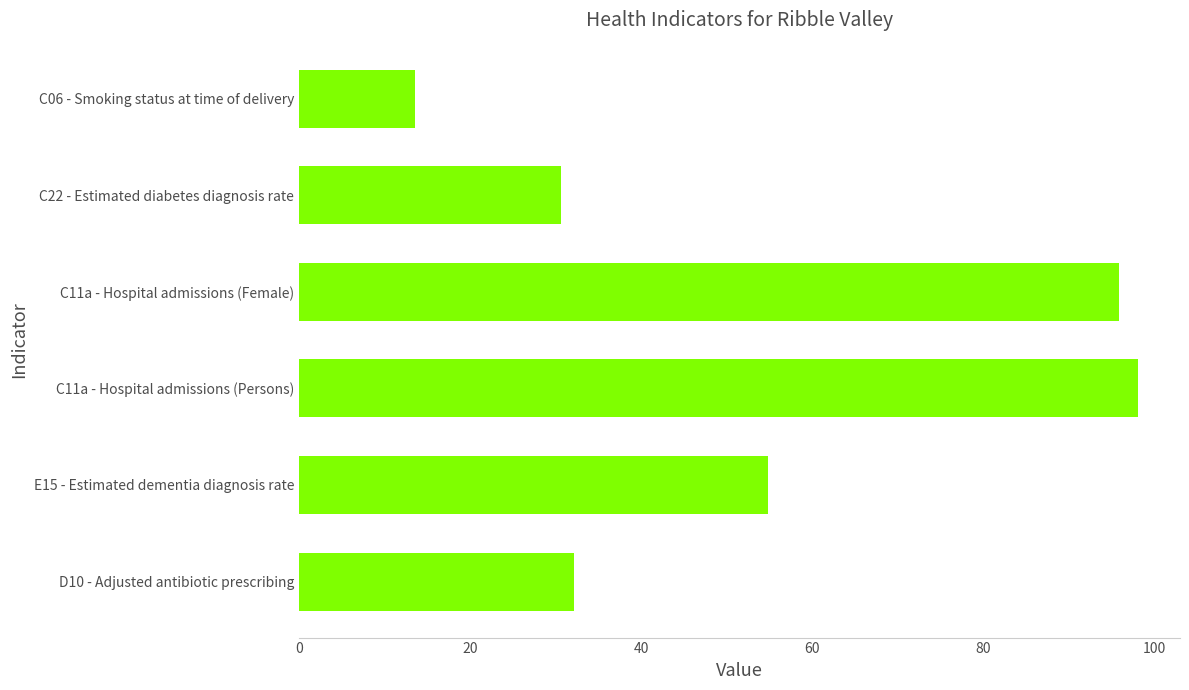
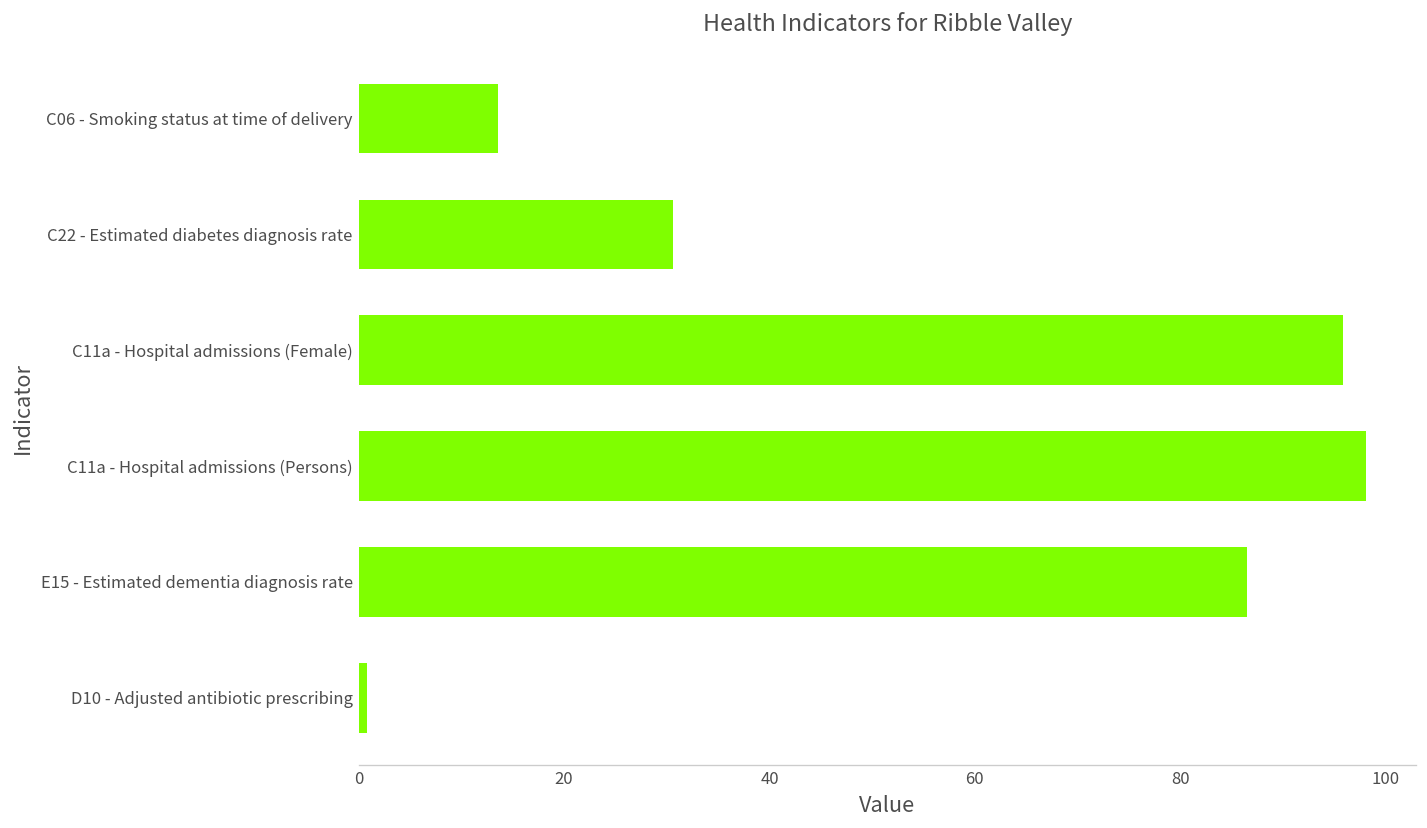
E15 - Estimated dementia diagnosis rate: 55 -> 87
D10 - Adjusted antibiotic prescribing: 32 -> 1
